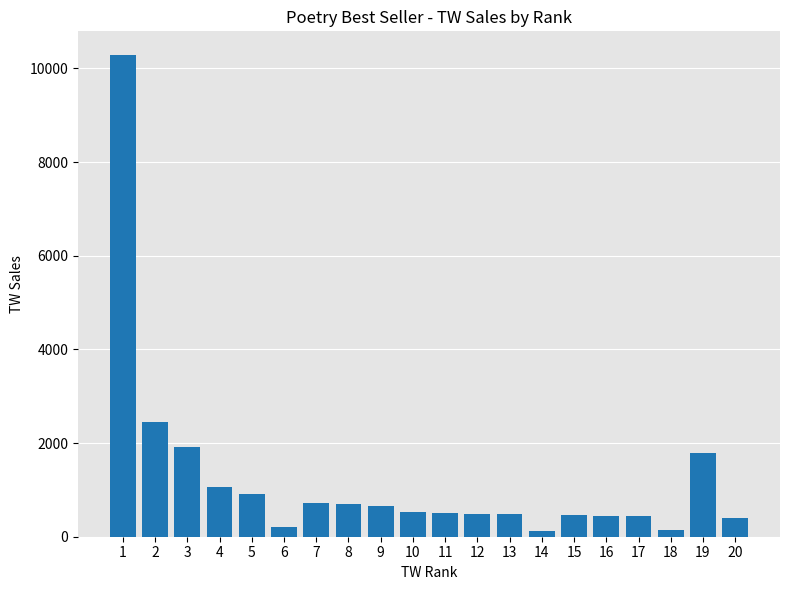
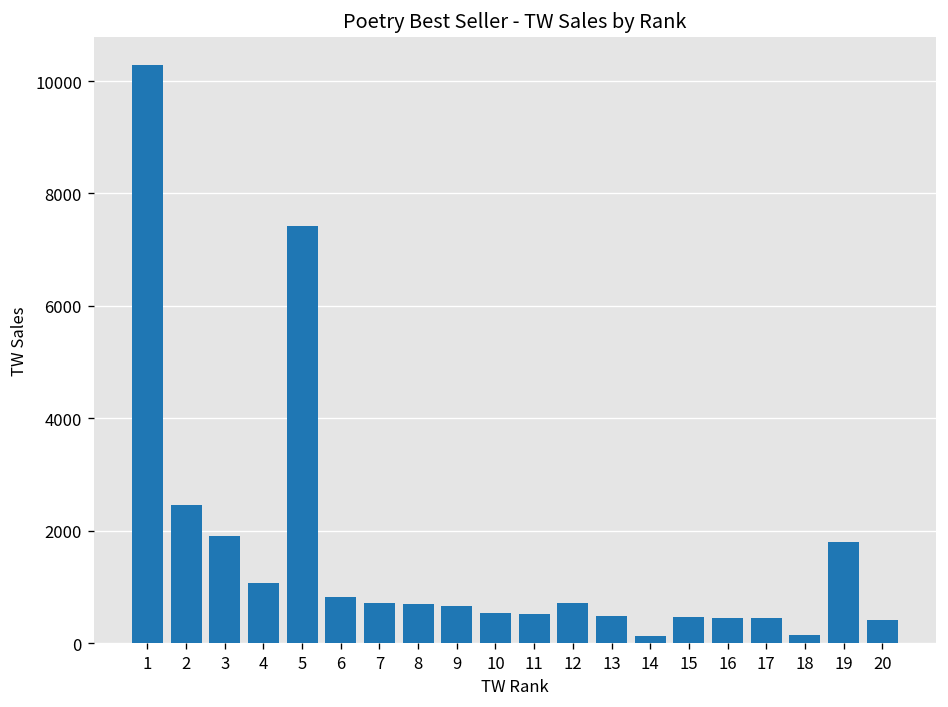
5: 900 -> 7400
6: 200 -> 800
12: 500 -> 700
